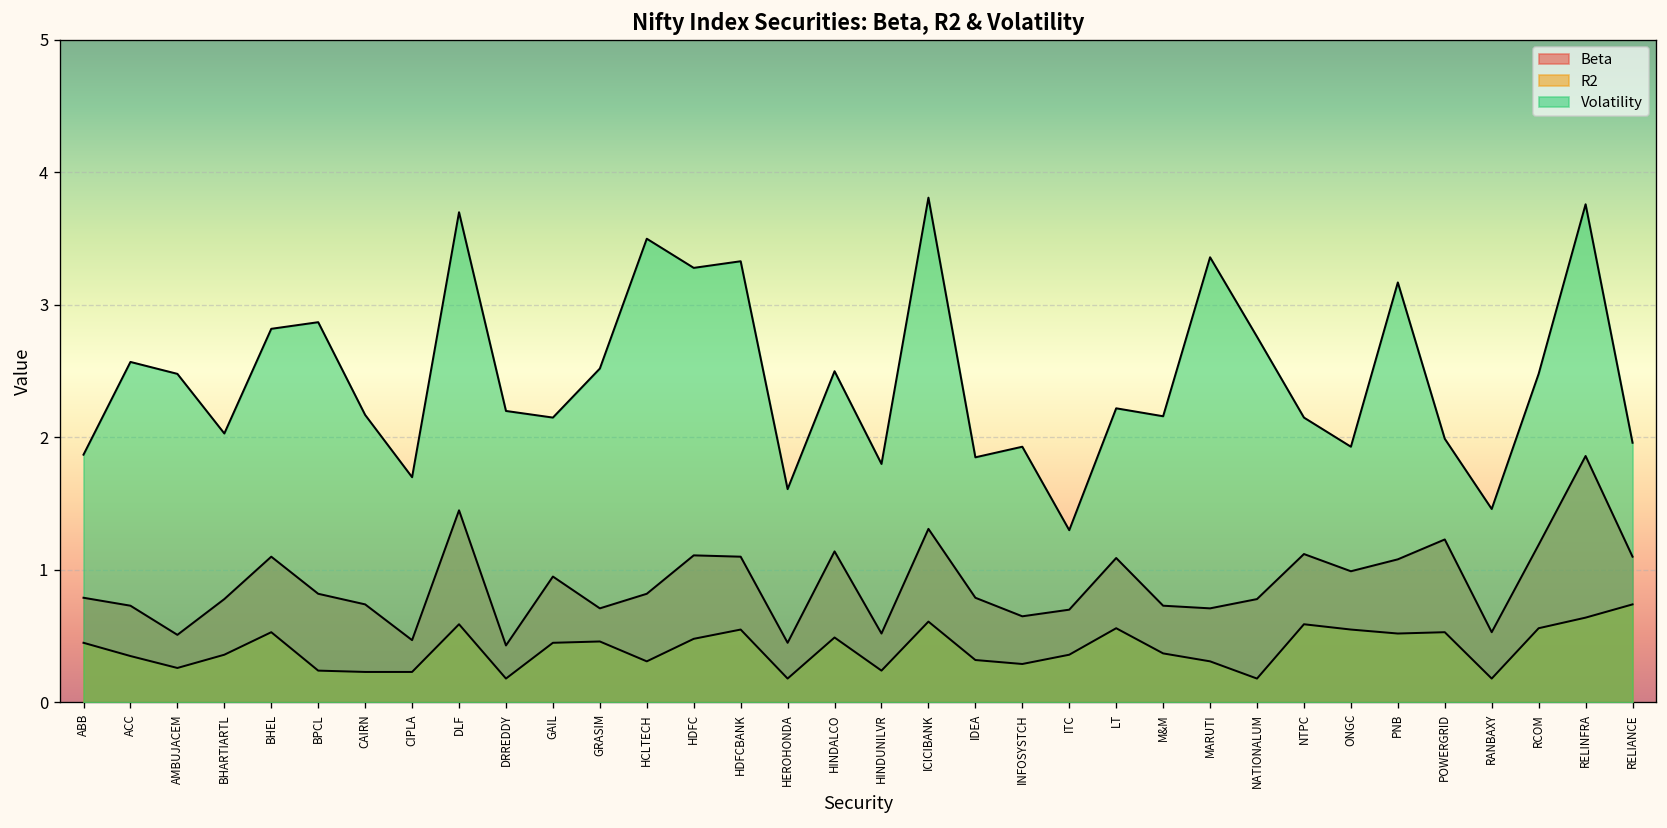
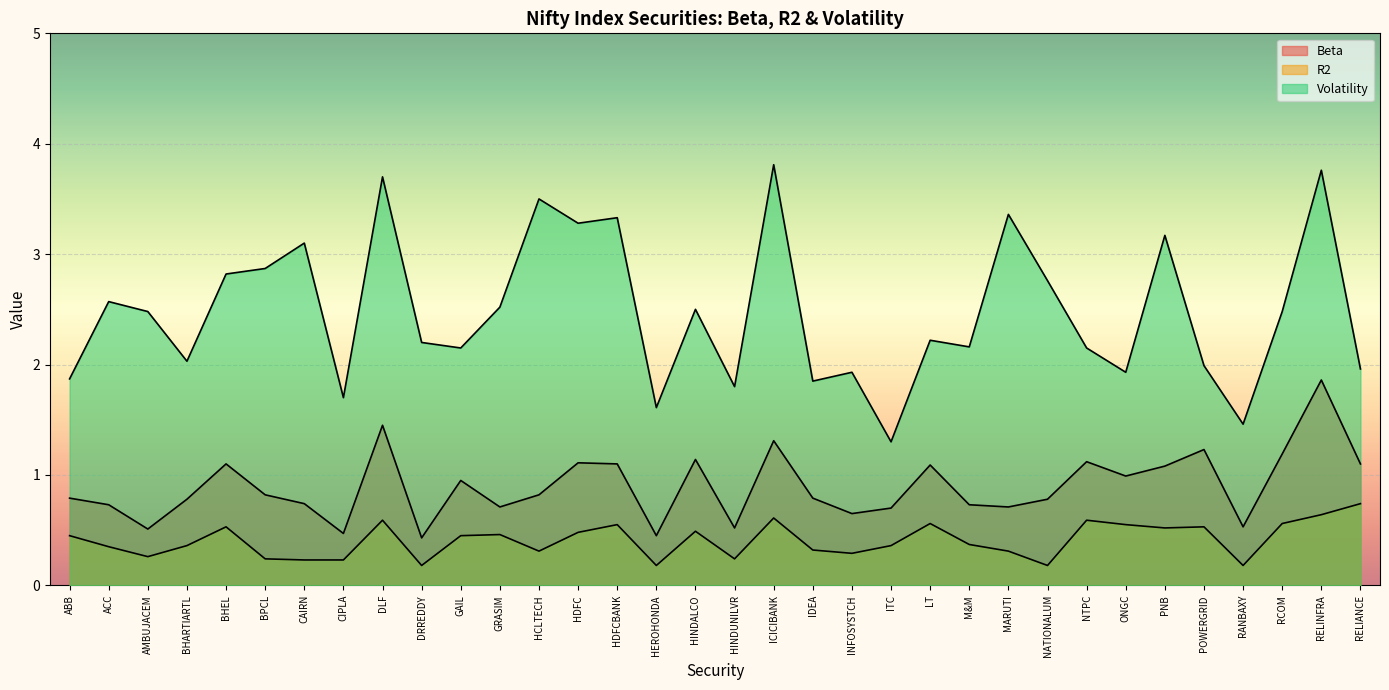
Volatility, CAIRN: 2.17 -> 3.10
